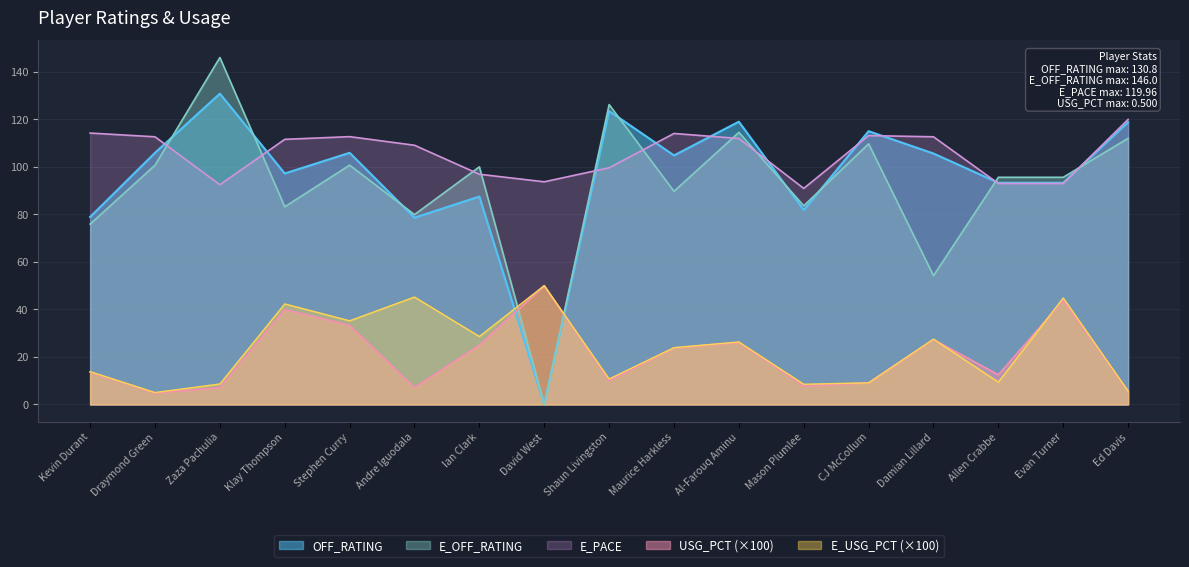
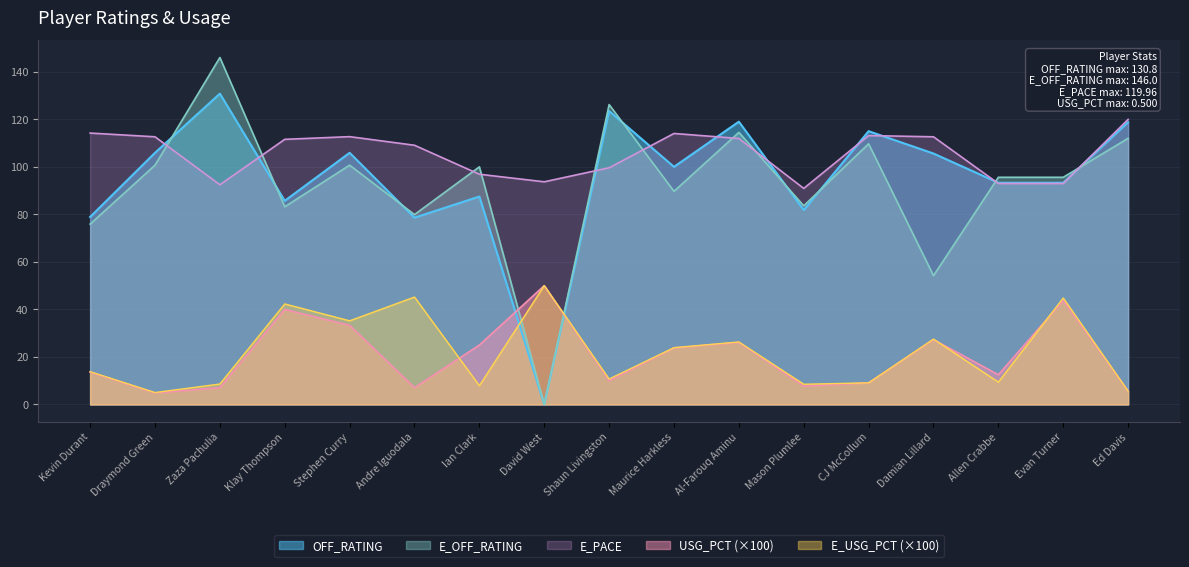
OFF_RATING, Klay Thompson: 97 -> 86
E_USG_PCT (×100), Ian Clark: 29 -> 8
OFF_RATING, Maurice Harkless: 105 -> 100
